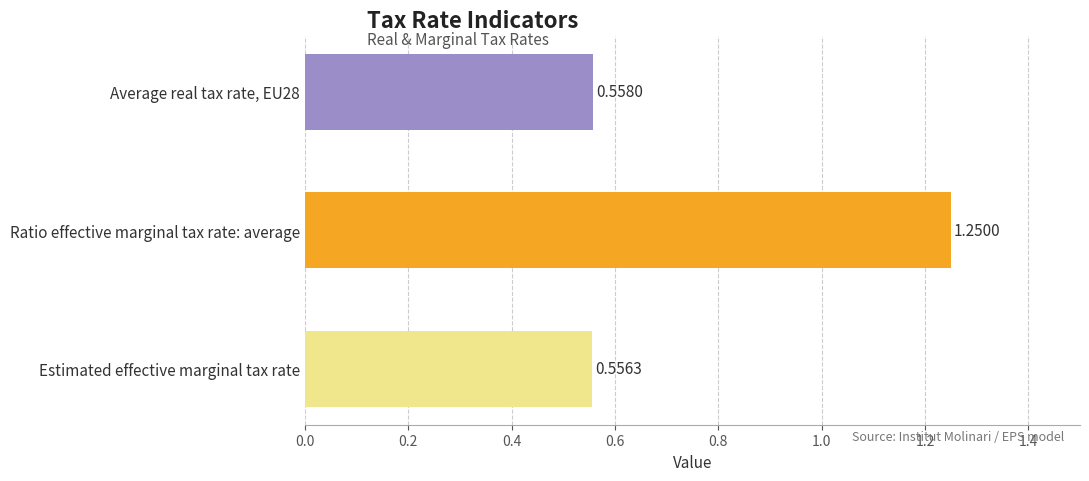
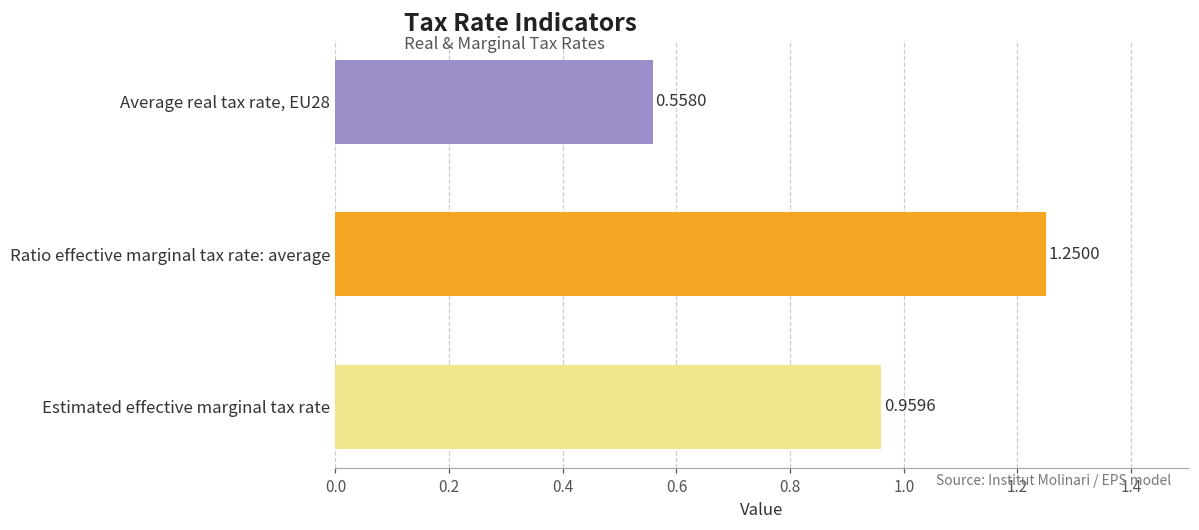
Estimated effective marginal tax rate: 0.5563 -> 0.9596
